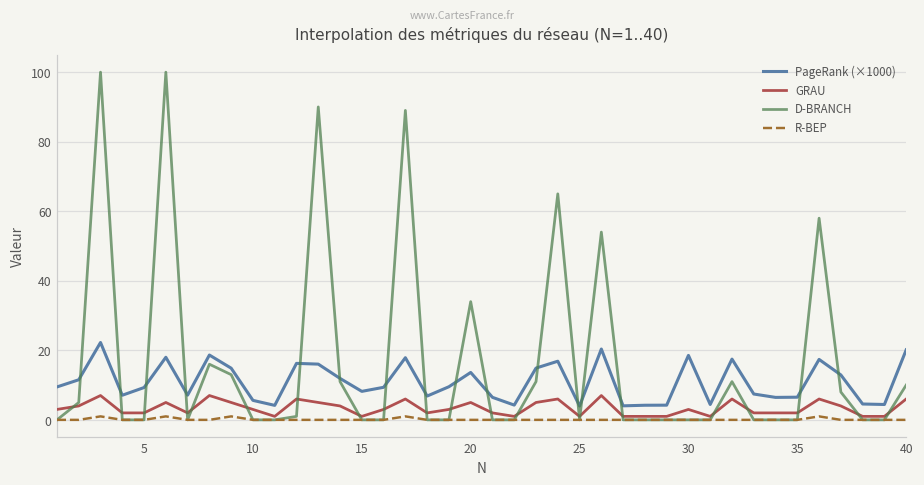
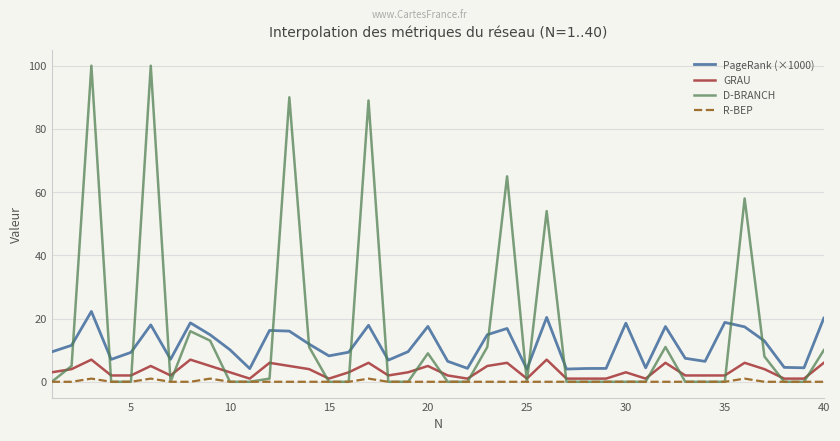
PageRank (×1000), 10: 6 -> 10
PageRank (×1000), 20: 14 -> 18
D-BRANCH, 20: 34 -> 9
PageRank (×1000), 35: 7 -> 19
